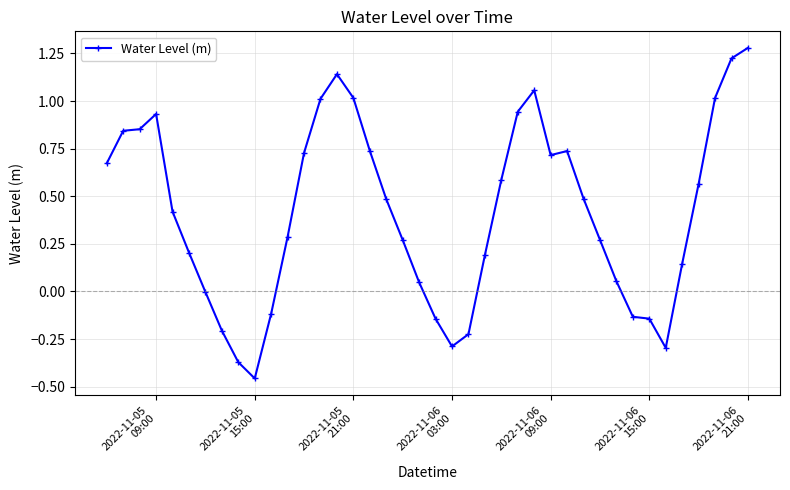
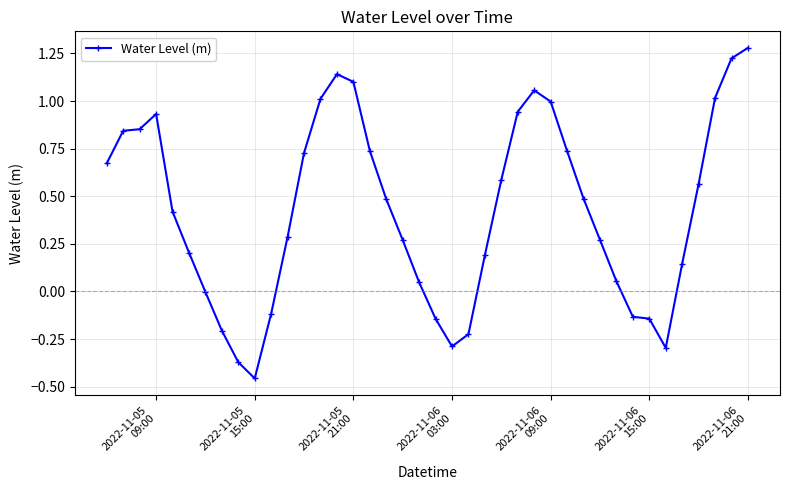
2022-11-05 21:00: 1.02 -> 1.10
2022-11-06 09:00: 0.72 -> 1.00
